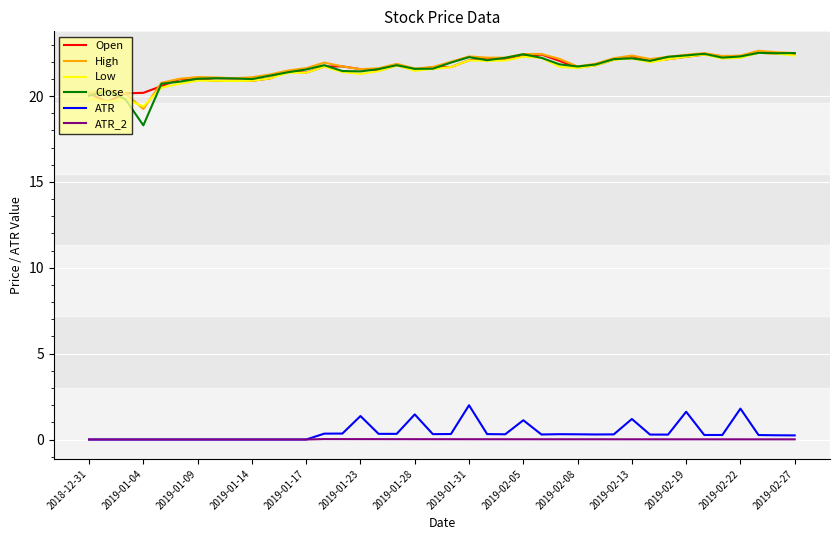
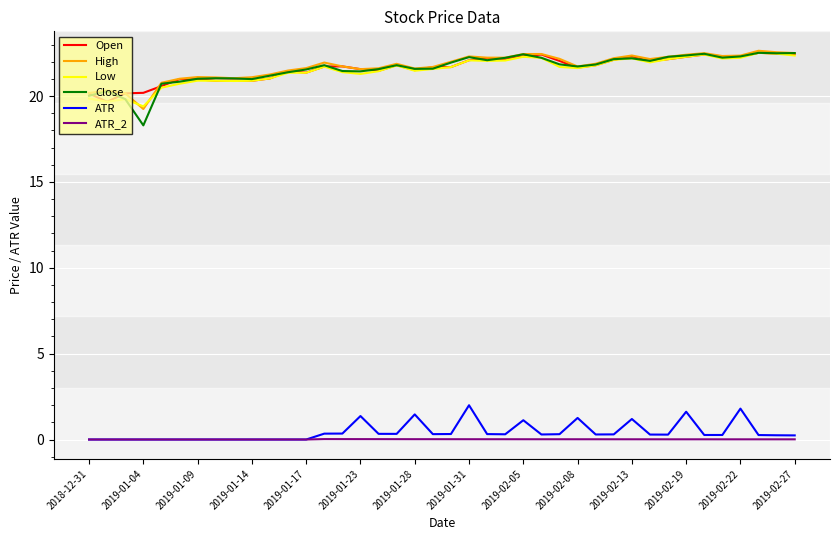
ATR, 2019-02-08: 0.3 -> 1.3
